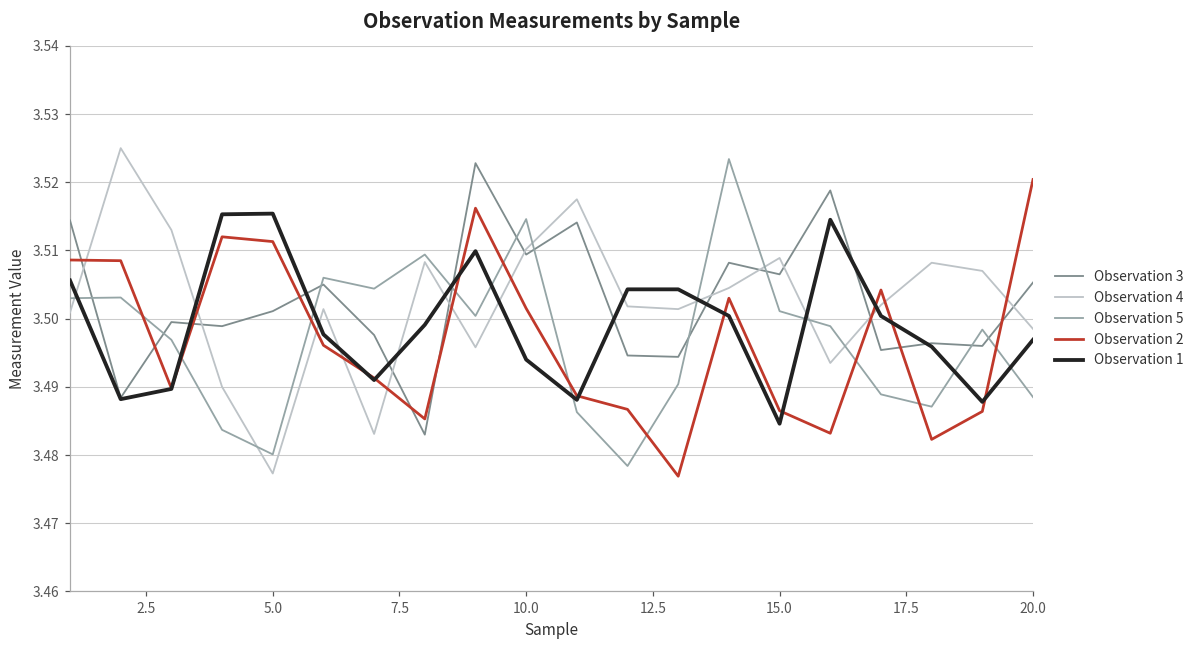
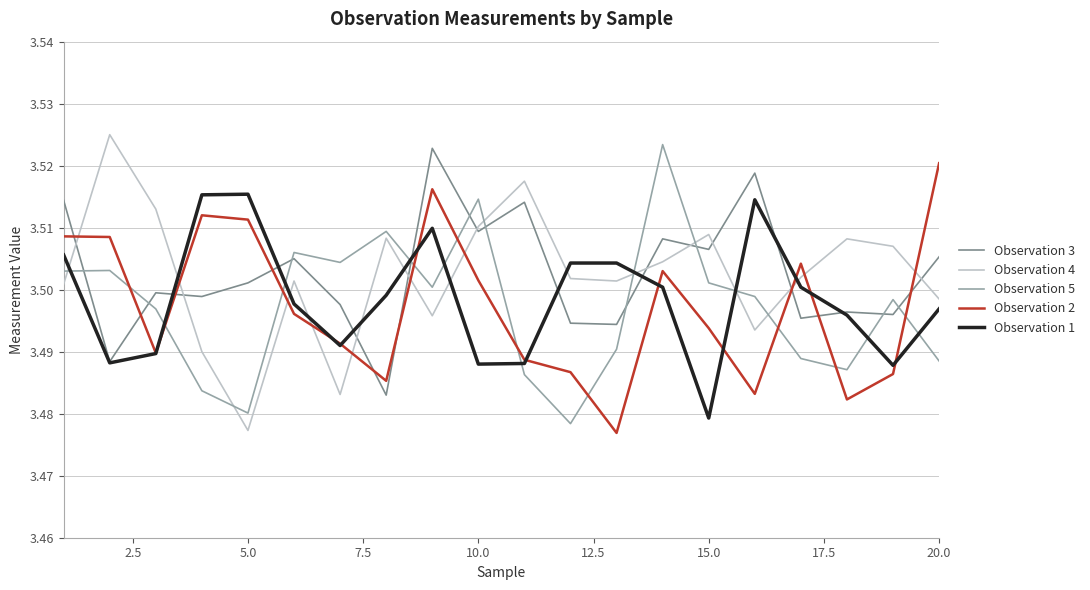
Observation 1, 10.0: 3.494 -> 3.488
Observation 2, 15.0: 3.487 -> 3.494
Observation 1, 15.0: 3.485 -> 3.479
